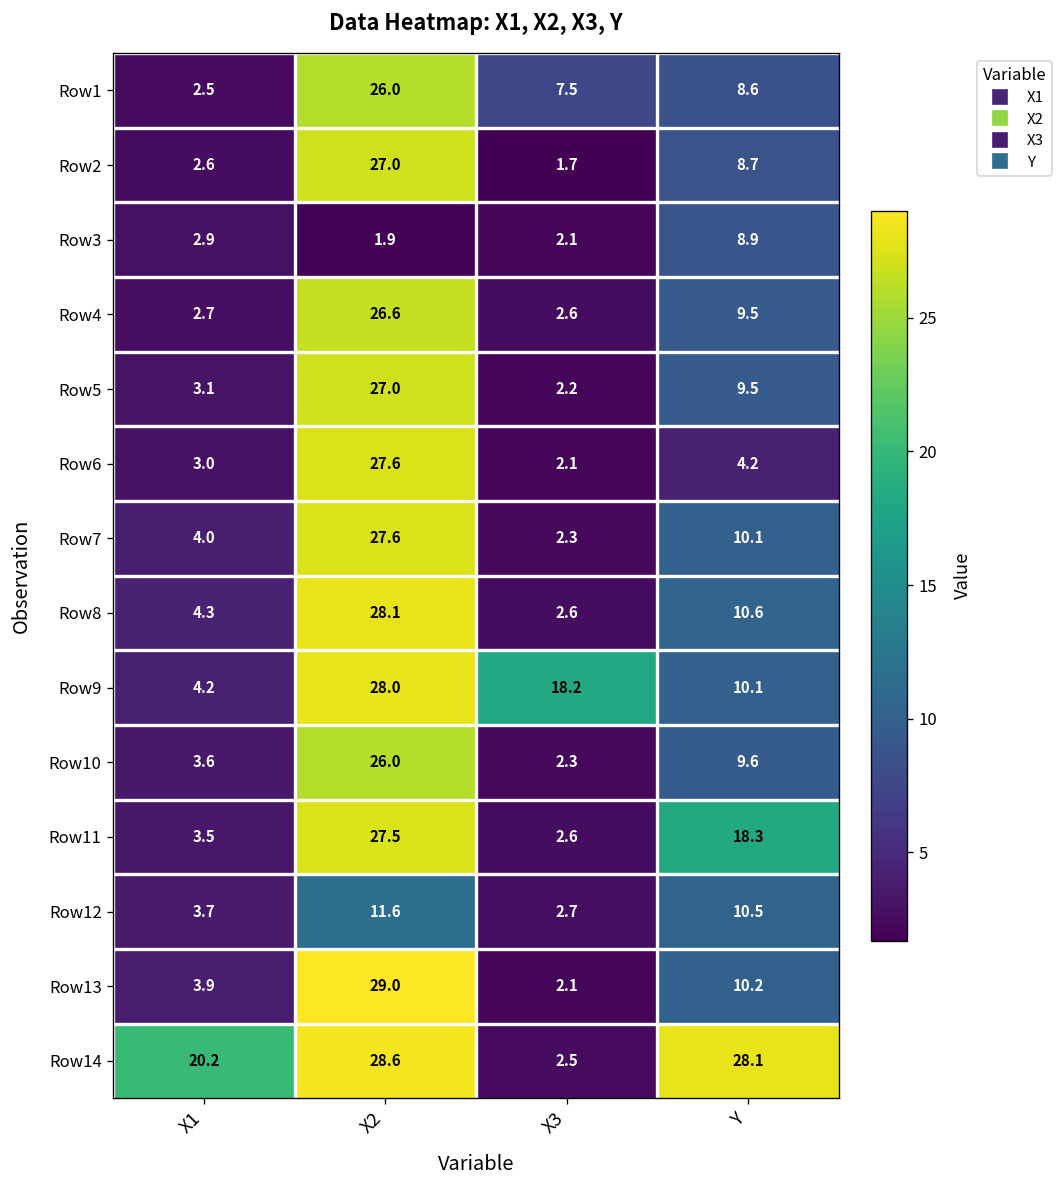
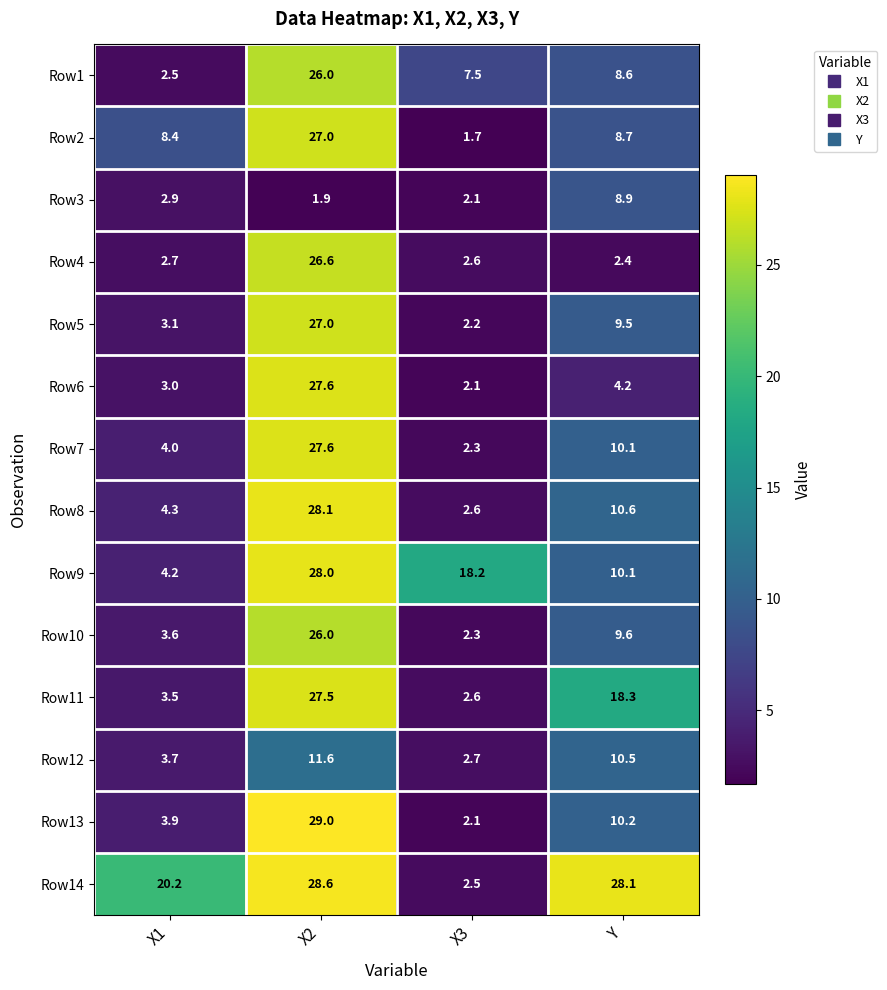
Row2, X1: 2.6 -> 8.4
Row4, Y: 9.5 -> 2.4
